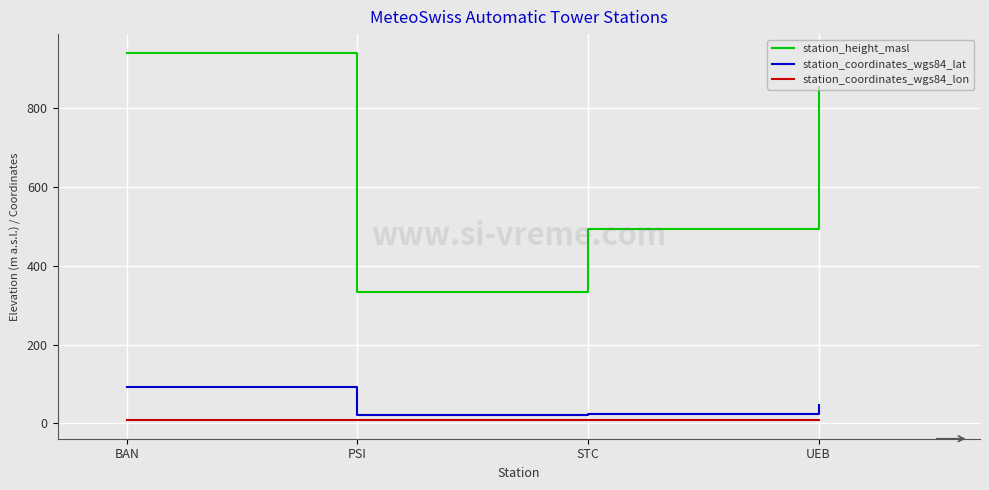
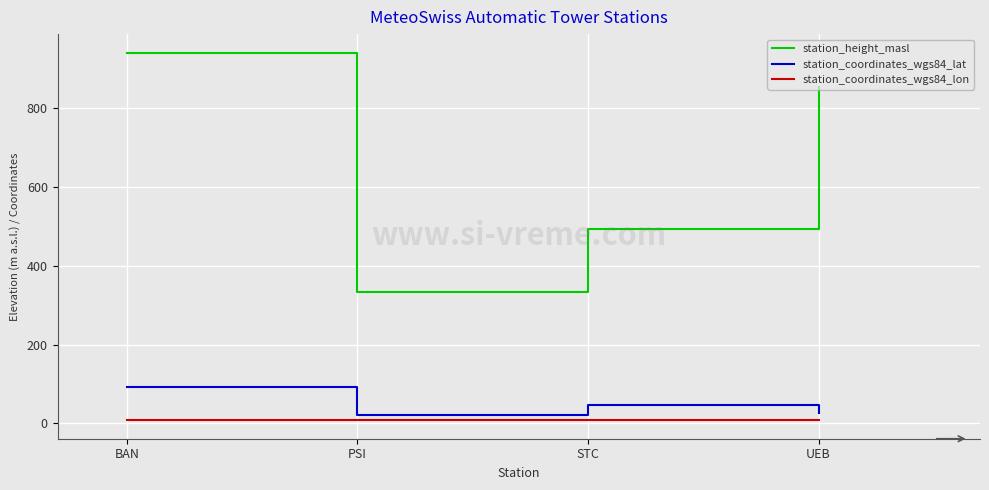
station_coordinates_wgs84_lat, STC: 20 -> 50
station_coordinates_wgs84_lat, UEB: 50 -> 30
